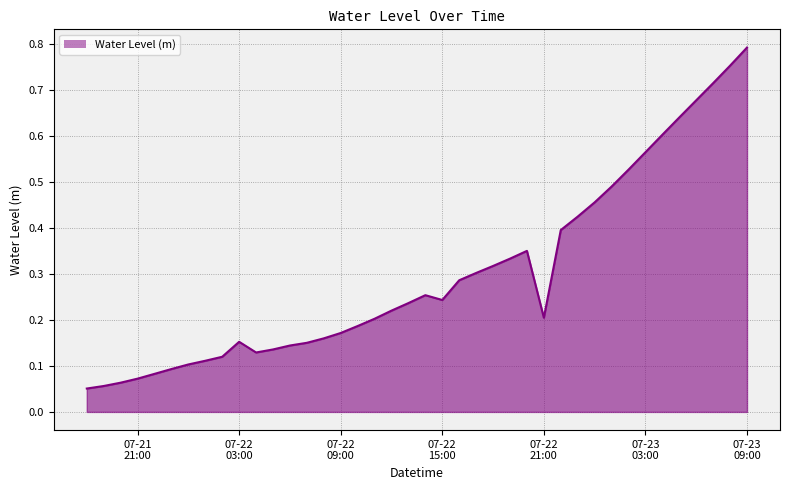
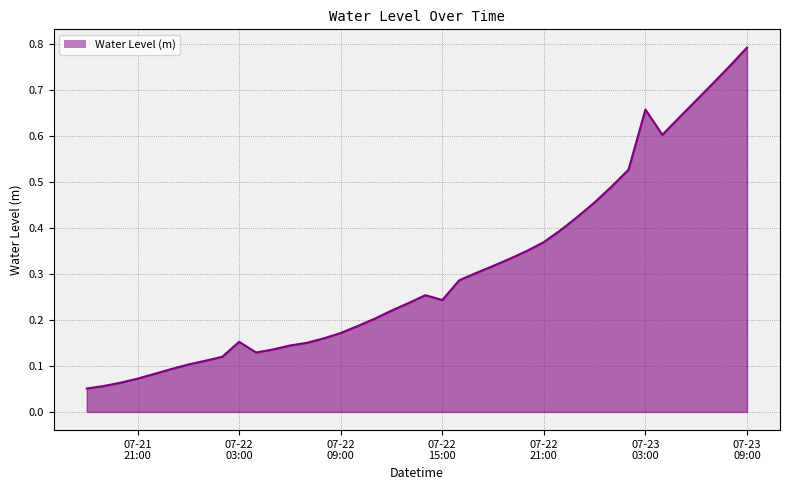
07-22 21:00: 0.20 -> 0.37
07-23 03:00: 0.56 -> 0.66
